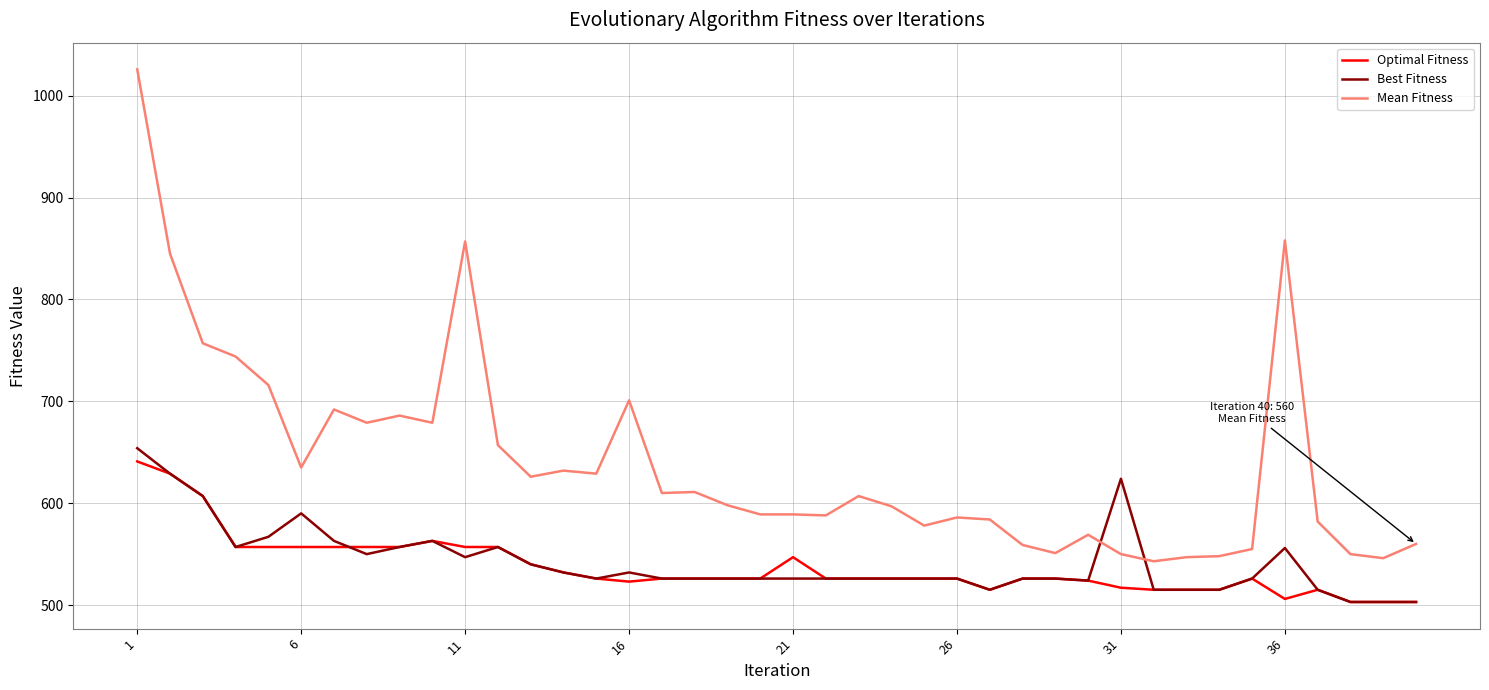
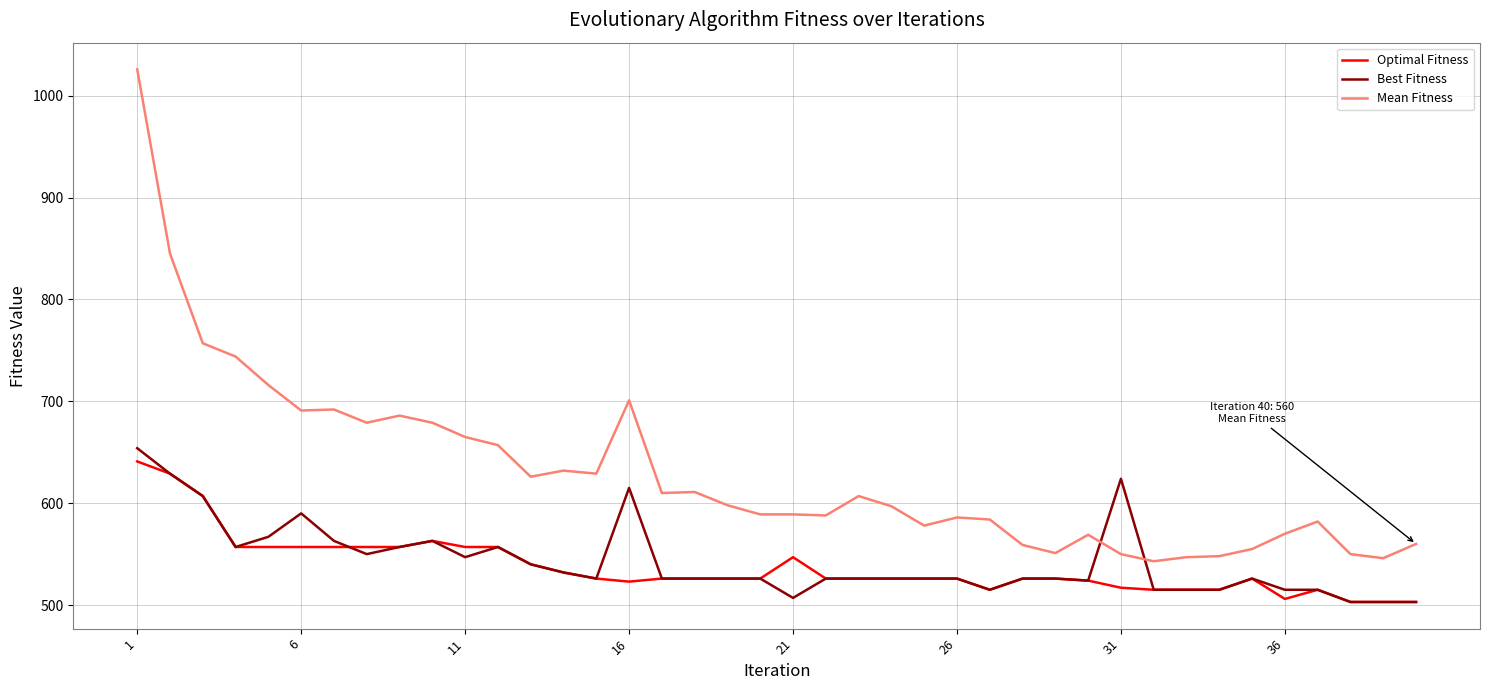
Mean Fitness, 6: 635 -> 691
Mean Fitness, 11: 857 -> 665
Best Fitness, 16: 532 -> 615
Best Fitness, 21: 526 -> 507
Best Fitness, 36: 556 -> 515
Mean Fitness, 36: 858 -> 570
